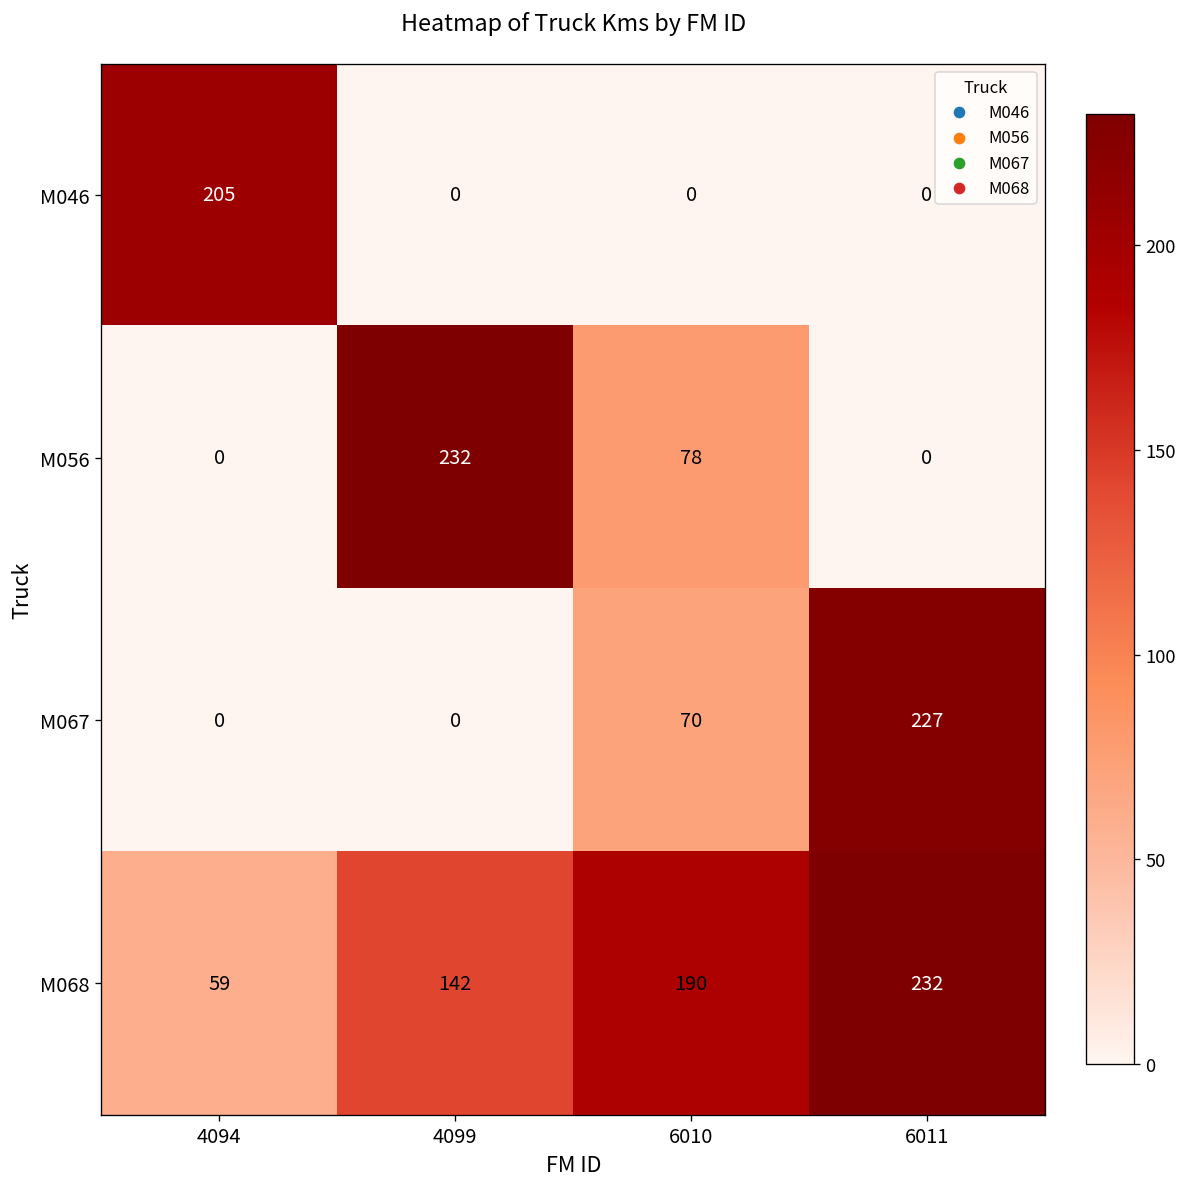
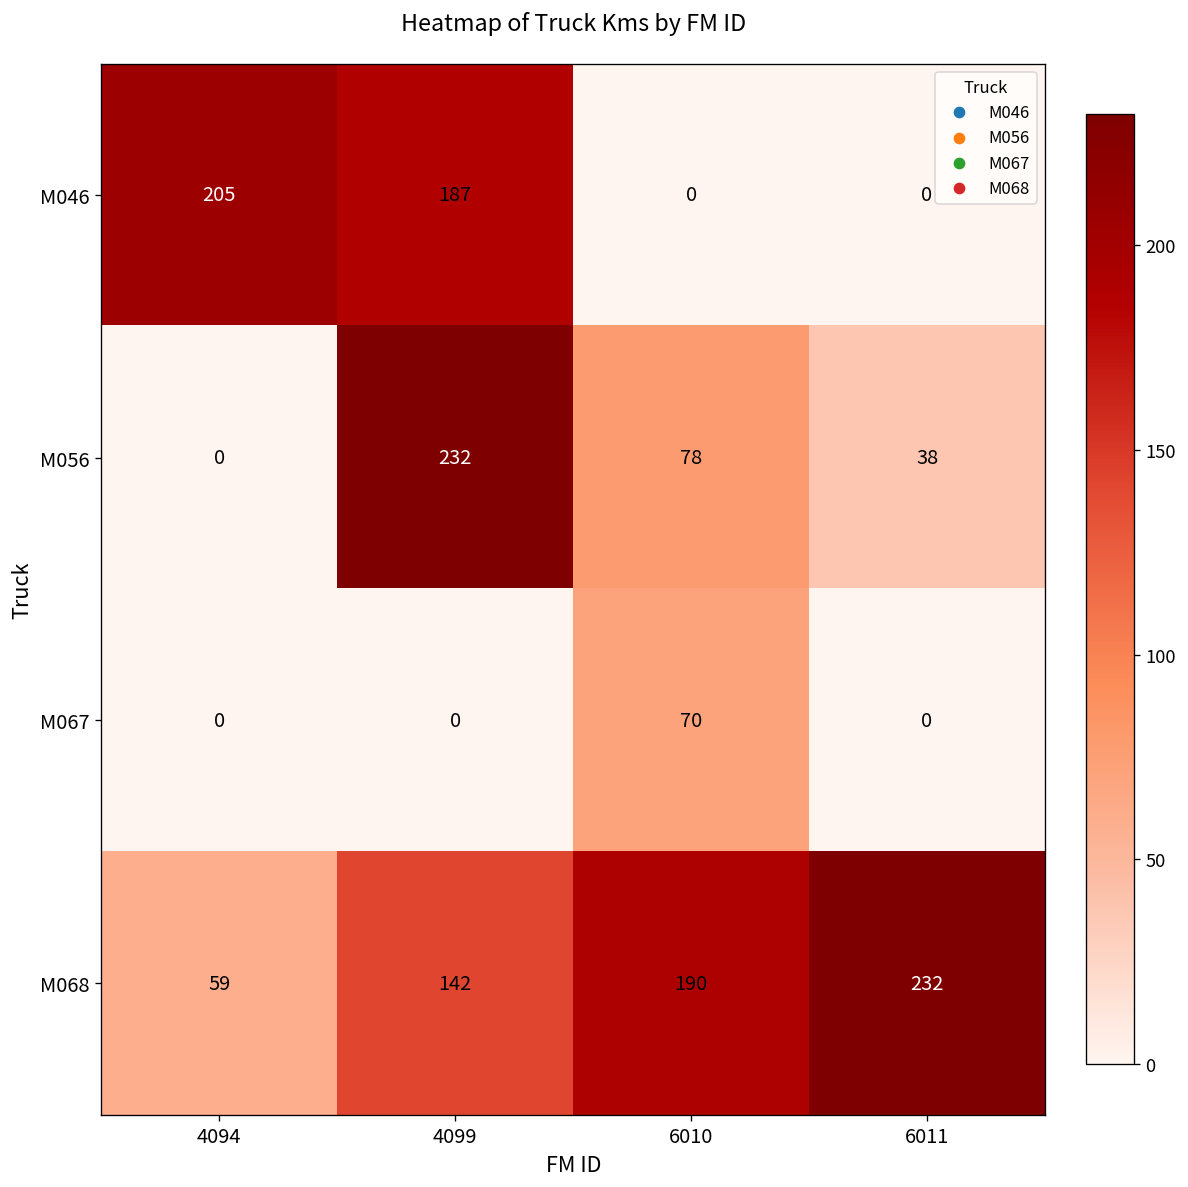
M046, 4099: 0 -> 187
M056, 6011: 0 -> 38
M067, 6011: 227 -> 0
